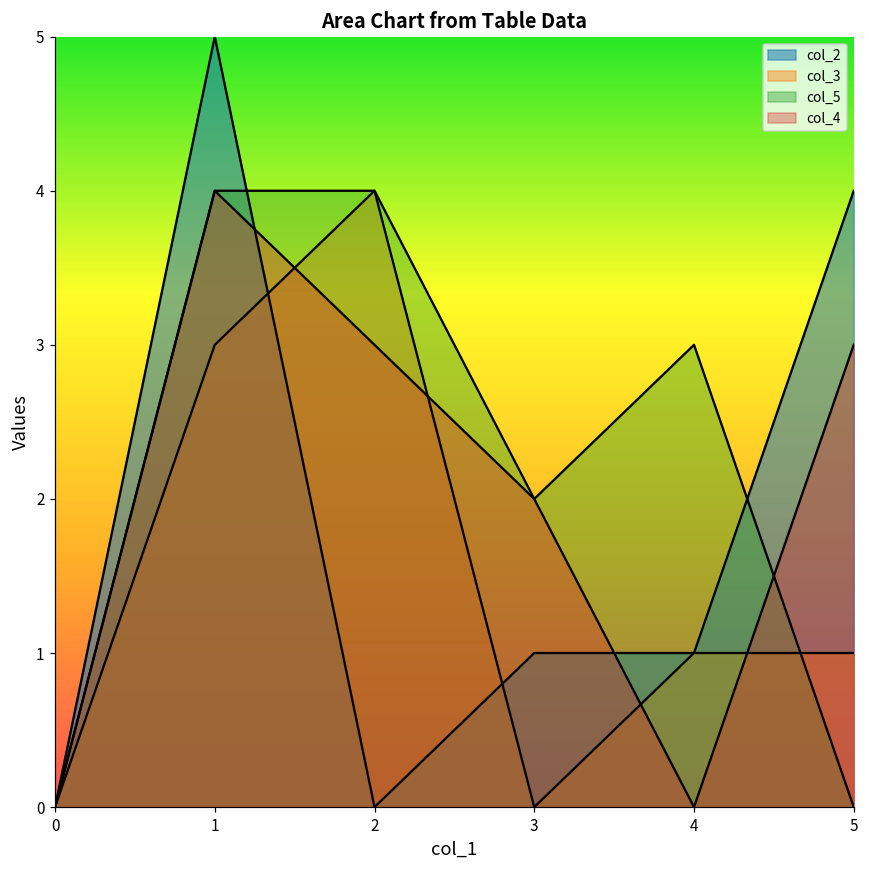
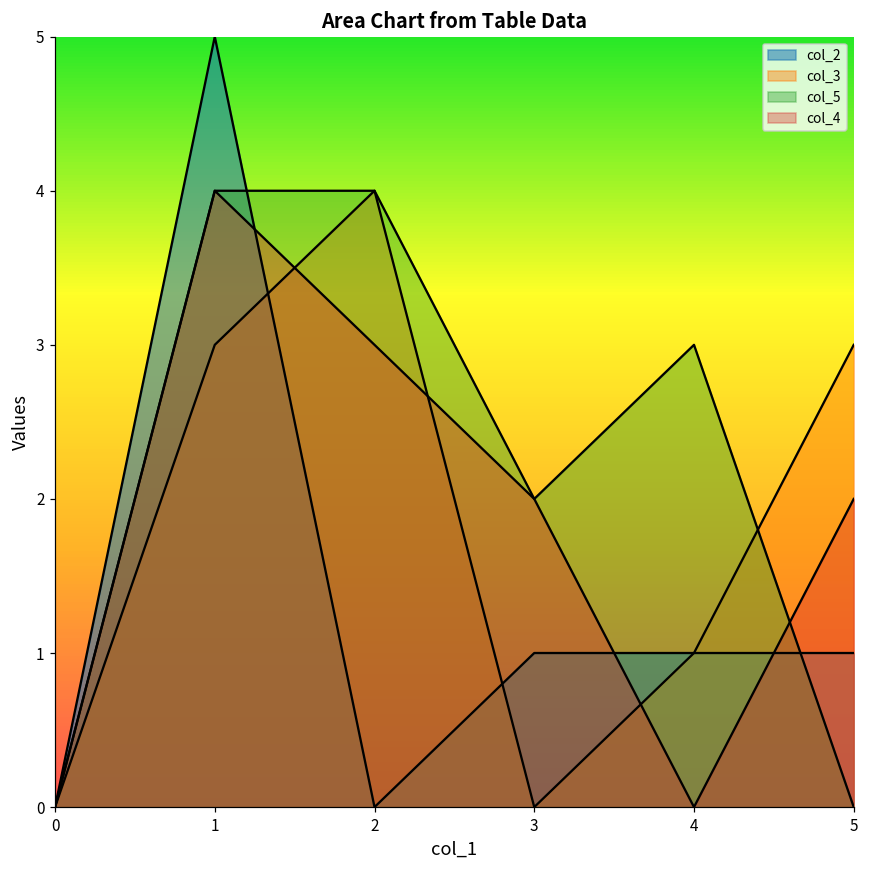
col_2, 5: 4 -> 1
col_3, 5: 1 -> 3
col_4, 5: 3 -> 2
